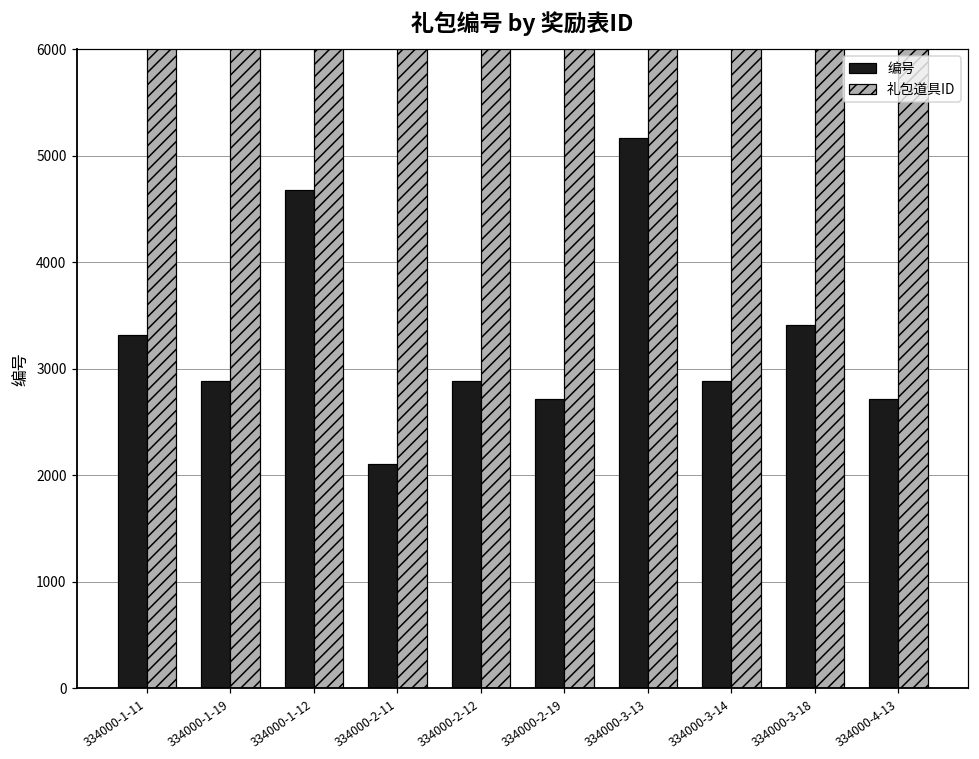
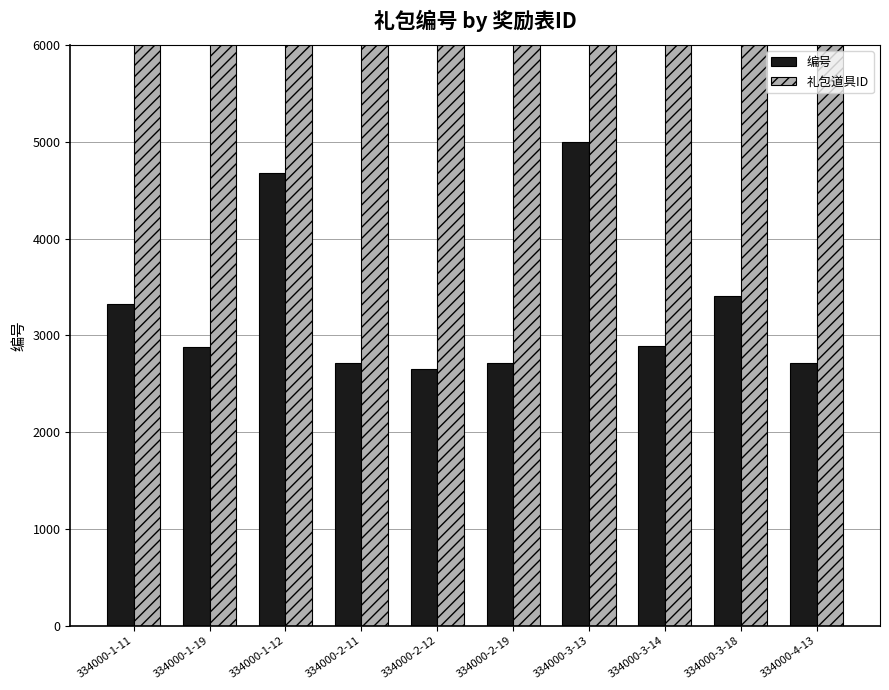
编号, 334000-2-11: 2100 -> 2700
编号, 334000-2-12: 2900 -> 2700
编号, 334000-3-13: 5200 -> 5000
